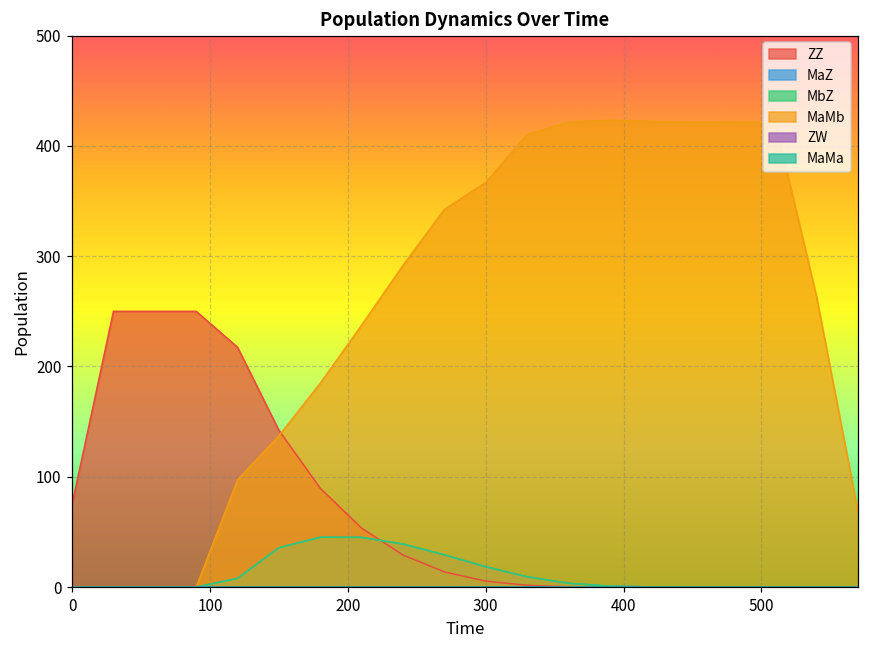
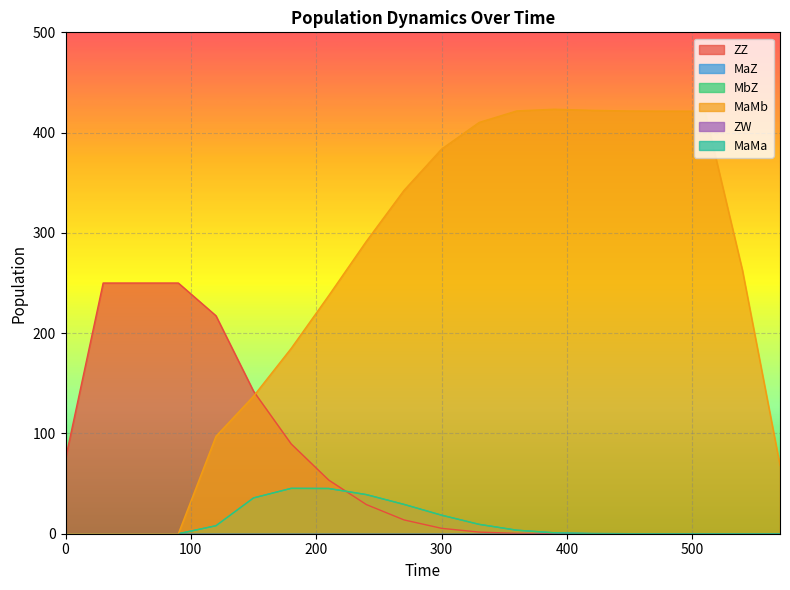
MaMb, 300: 367 -> 384
